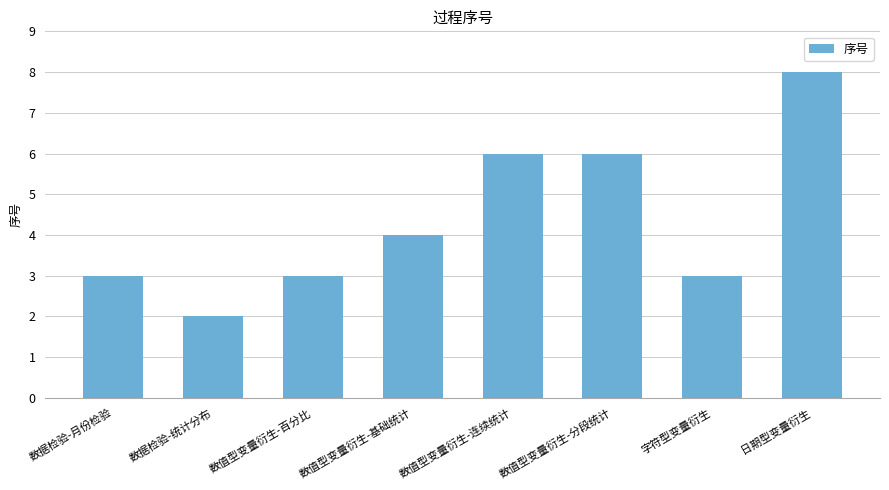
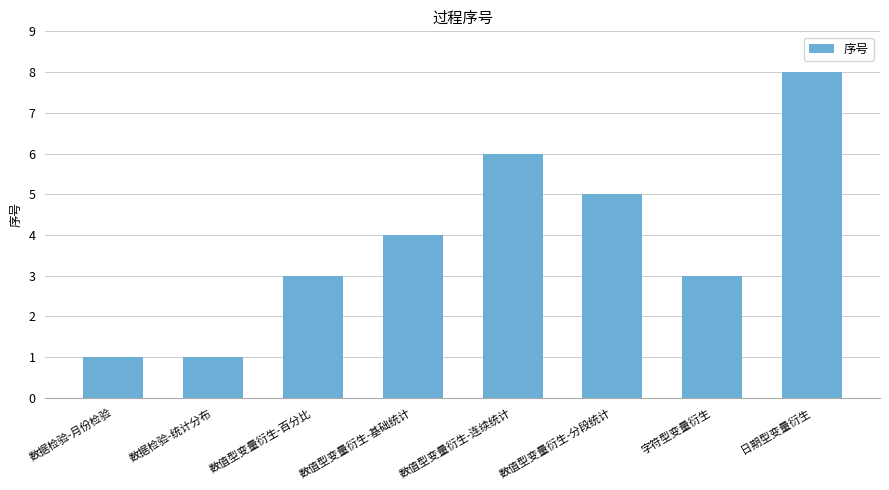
数据检验-月份检验: 3 -> 1
数据检验-统计分布: 2 -> 1
数值型变量衍生-分段统计: 6 -> 5
